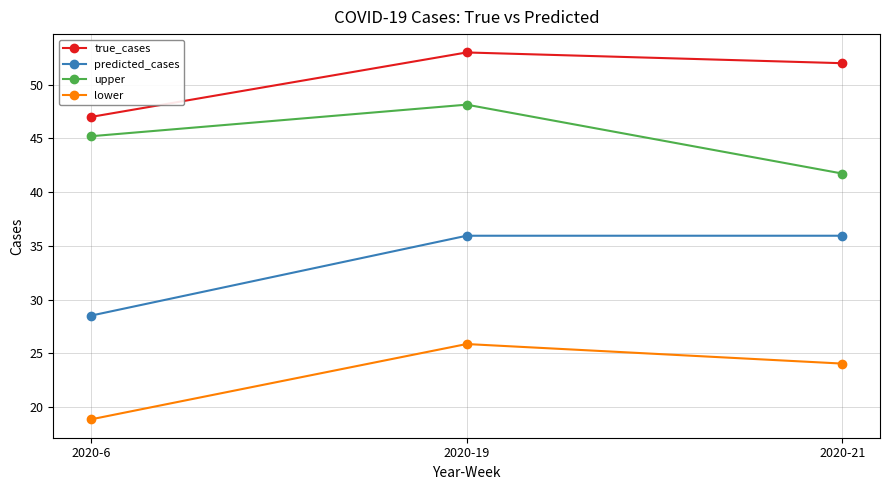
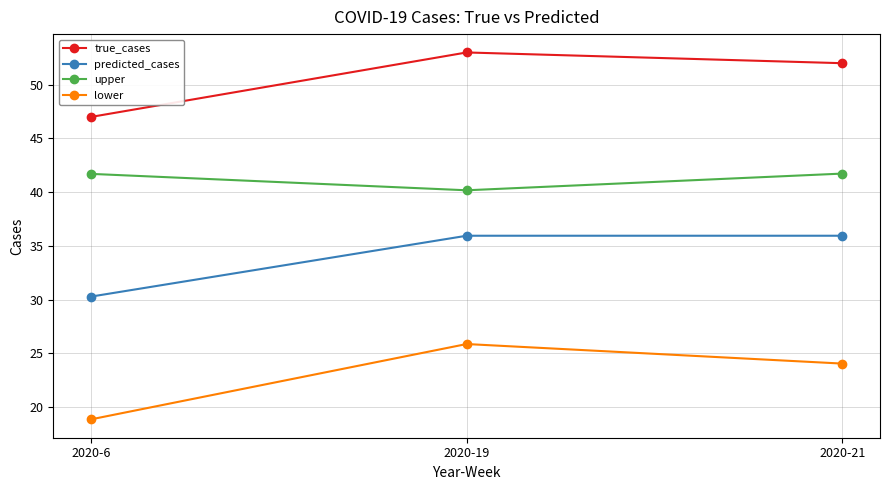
predicted_cases, 2020-6: 28.5 -> 30.3
upper, 2020-6: 45.2 -> 41.7
upper, 2020-19: 48.1 -> 40.2
